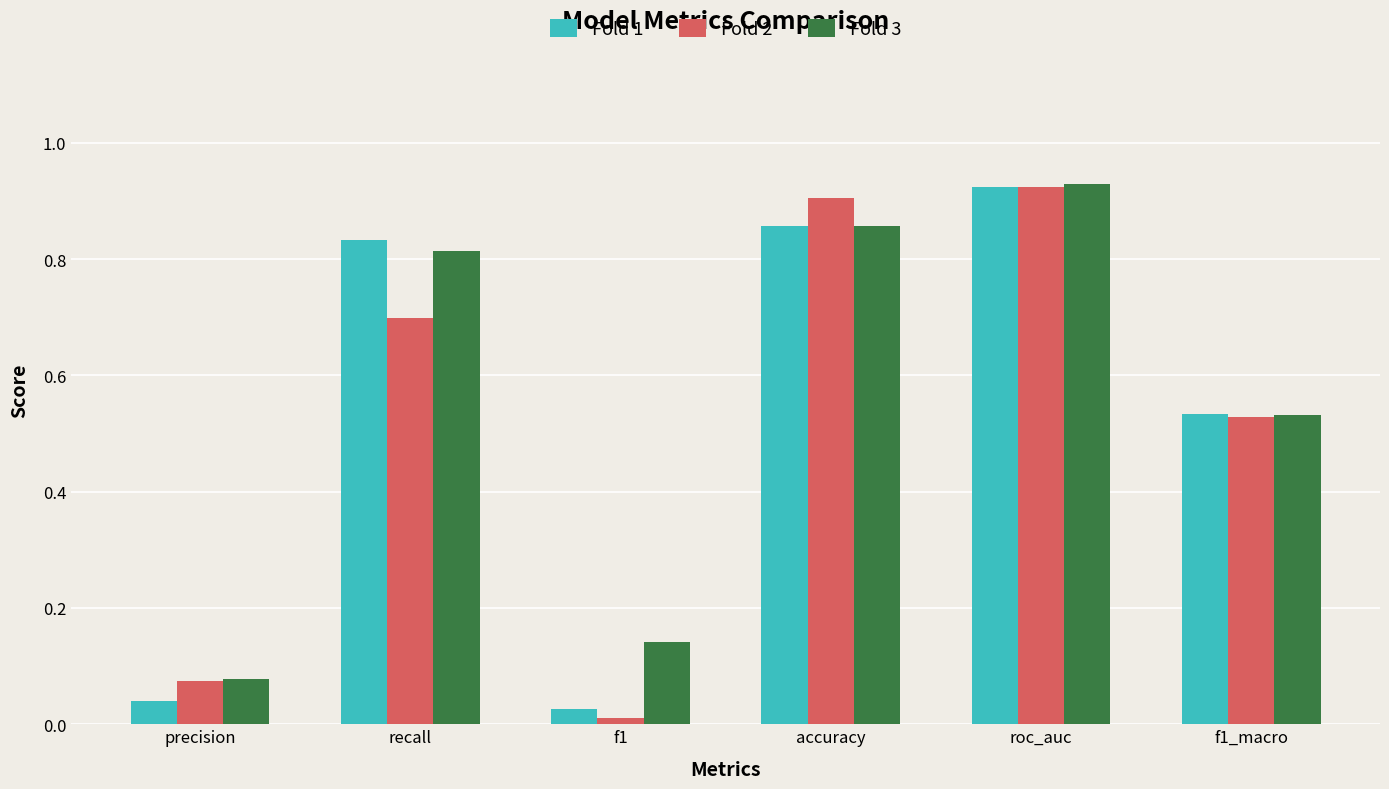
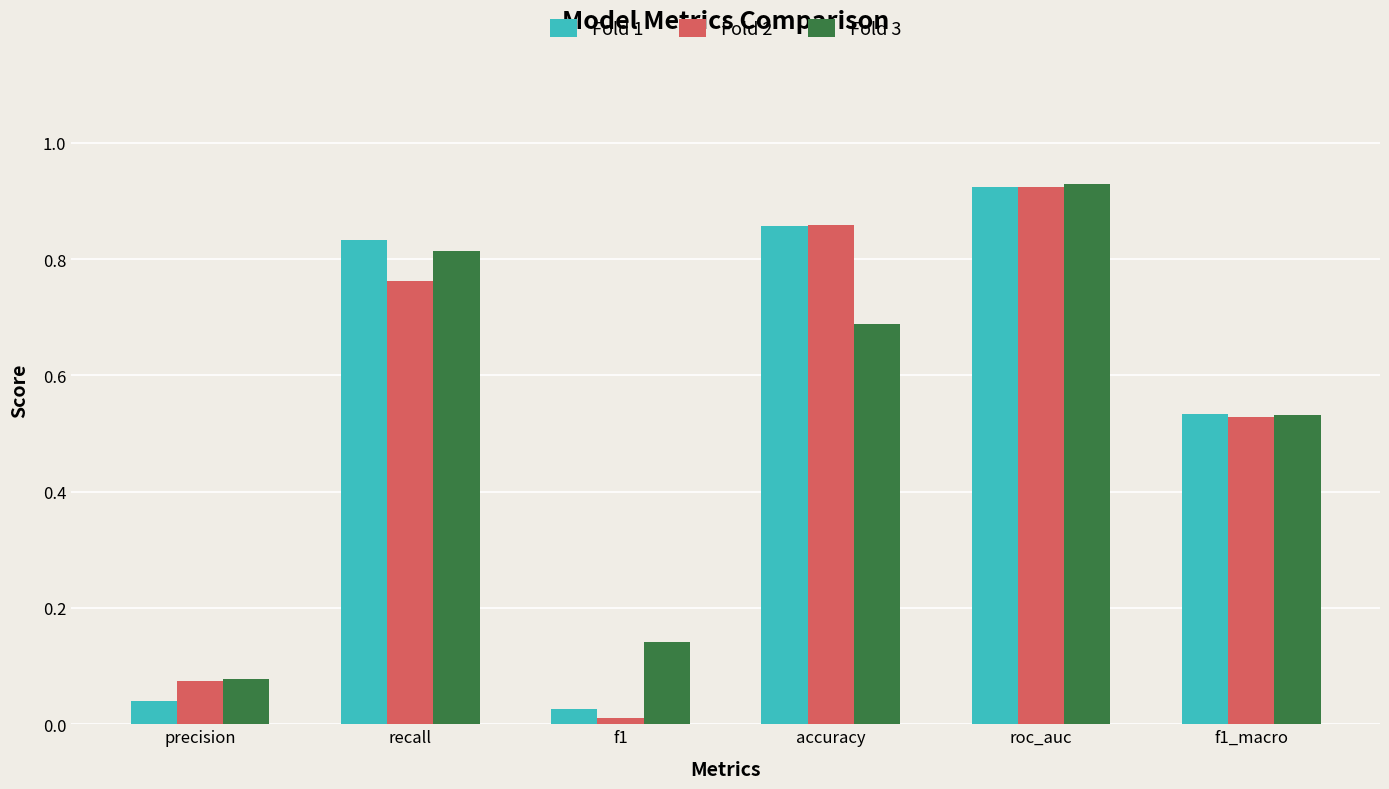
Fold 2, recall: 0.70 -> 0.76
Fold 2, accuracy: 0.91 -> 0.86
Fold 3, accuracy: 0.86 -> 0.69
